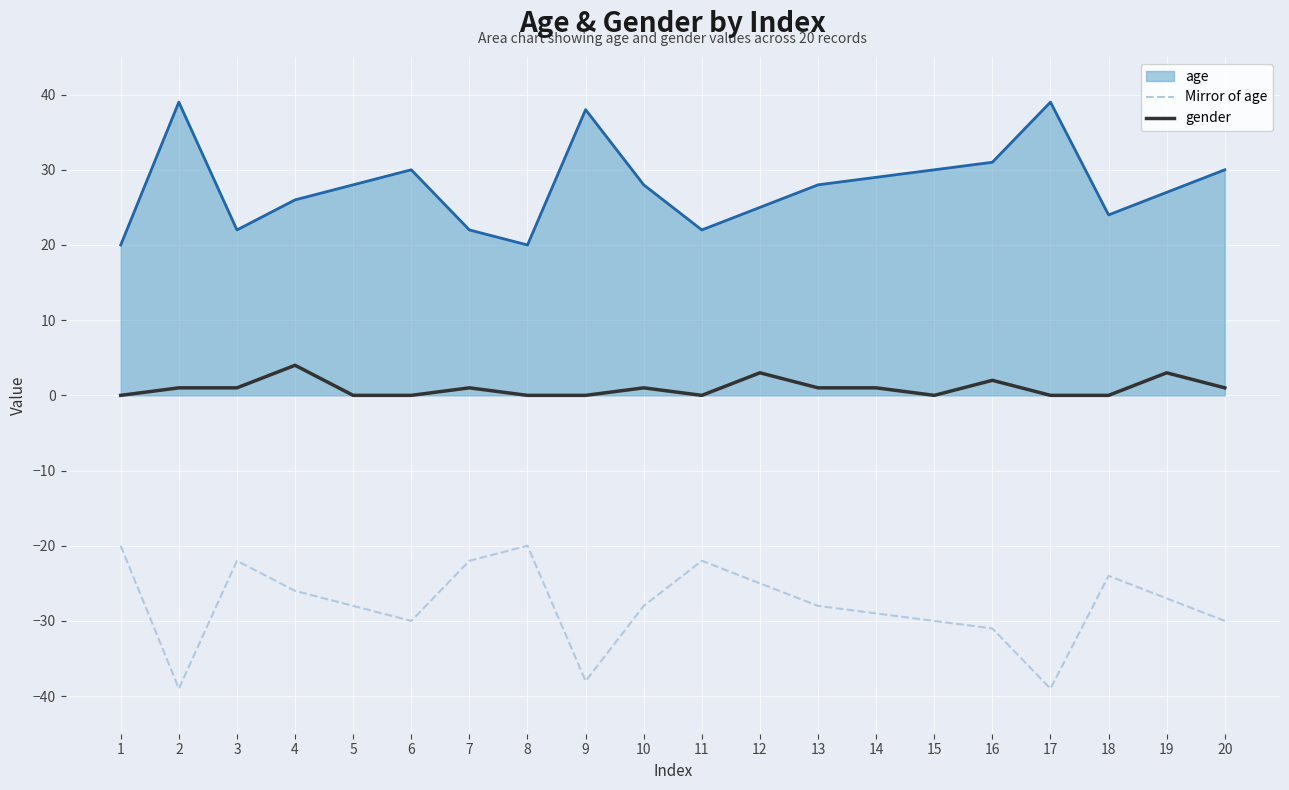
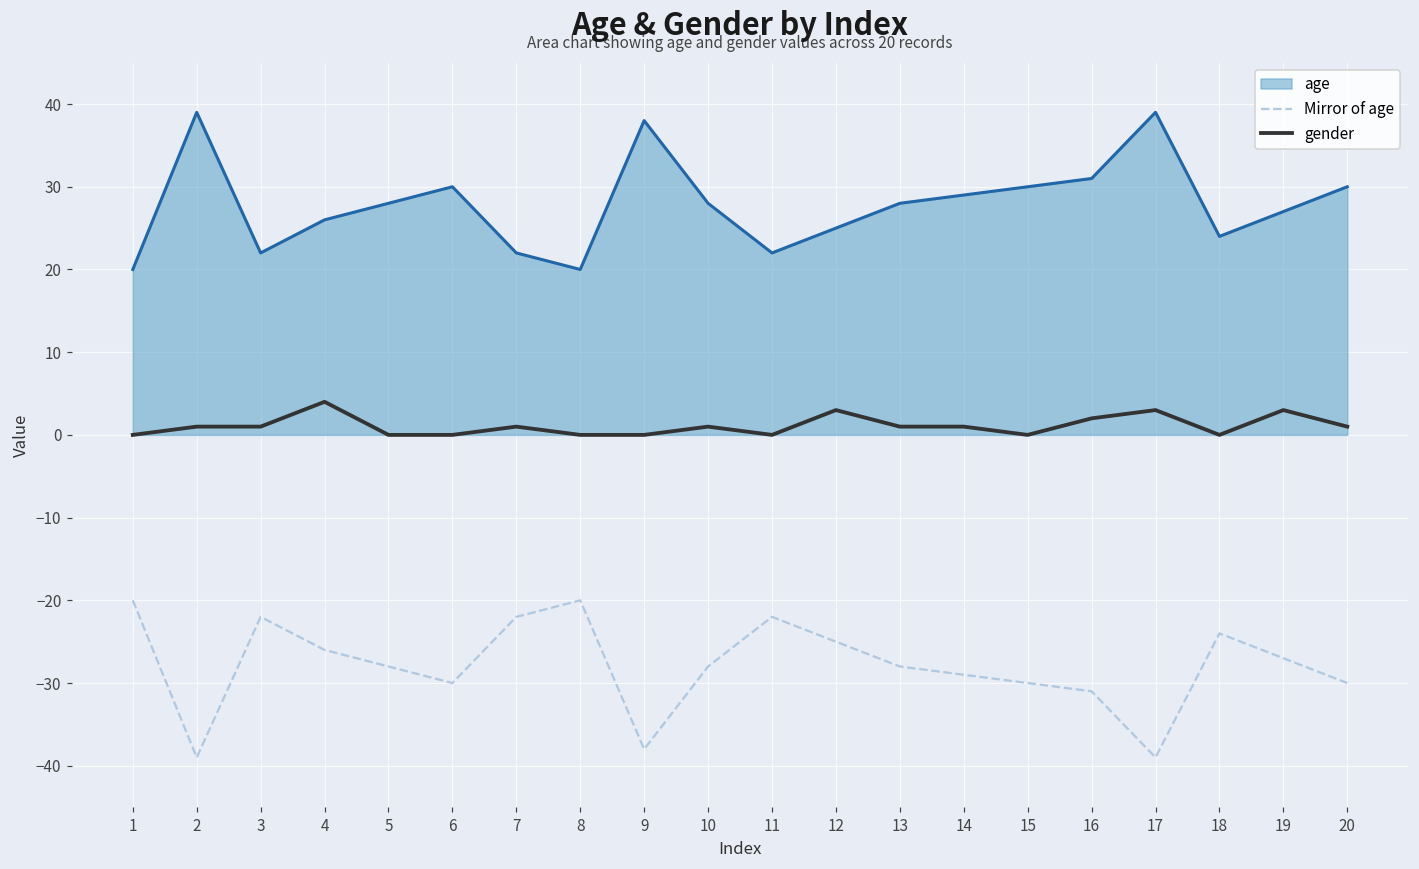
gender, 17: 0 -> 3
